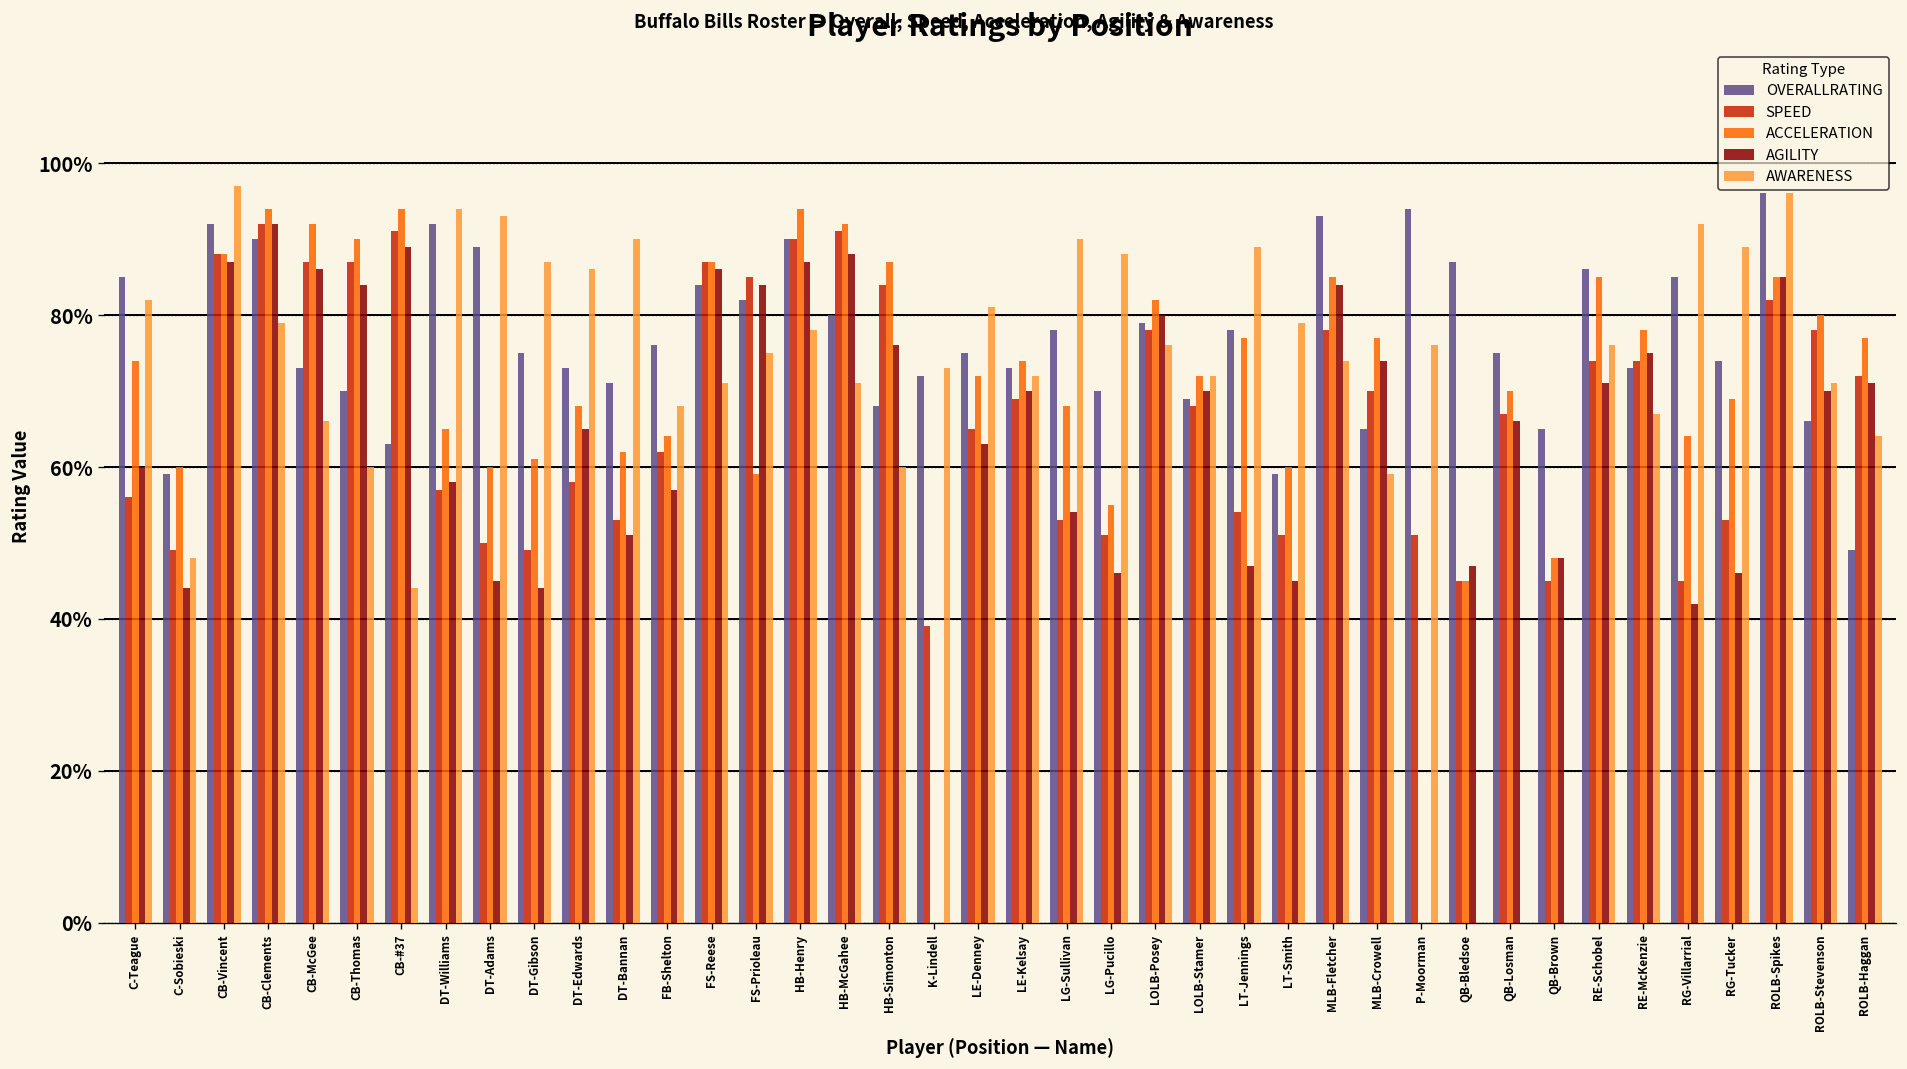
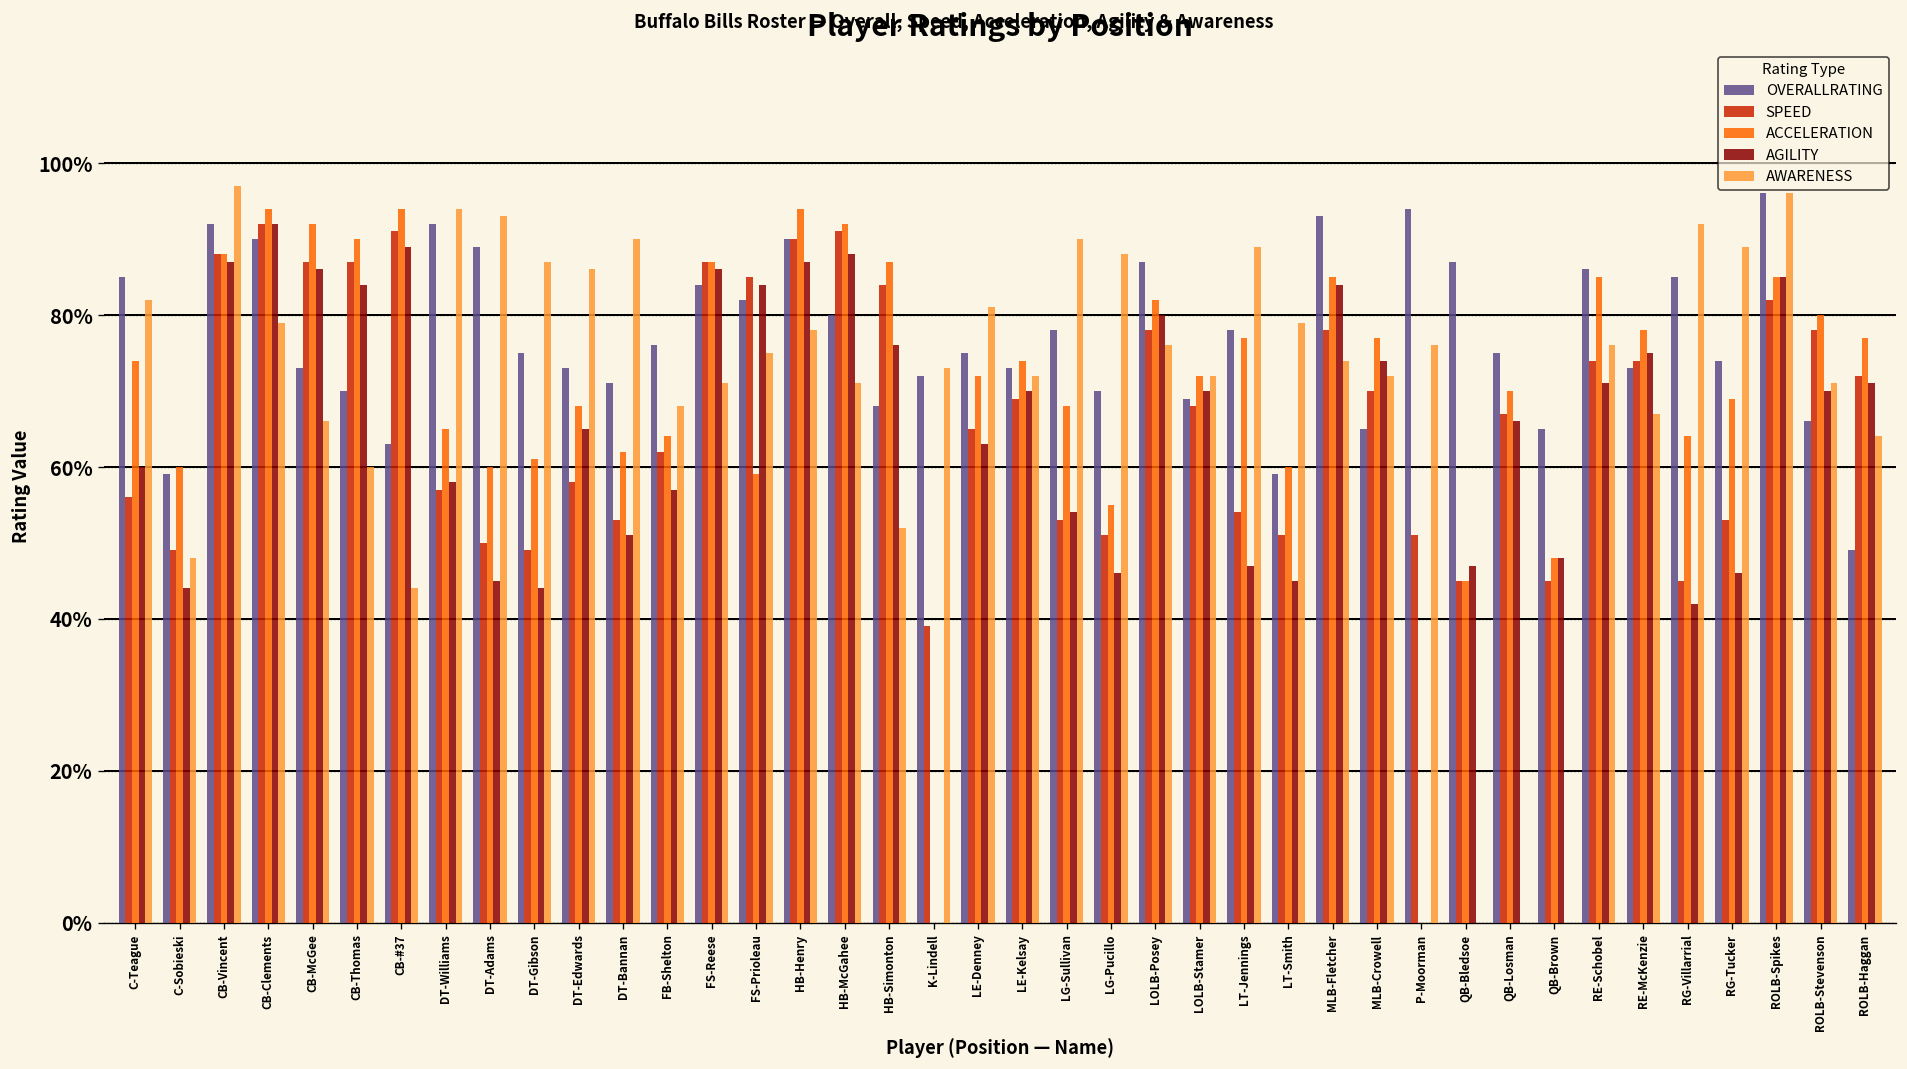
AWARENESS, HB-Simonton: 60% -> 52%
OVERALLRATING, LOLB-Posey: 79% -> 87%
AWARENESS, MLB-Crowell: 59% -> 72%
